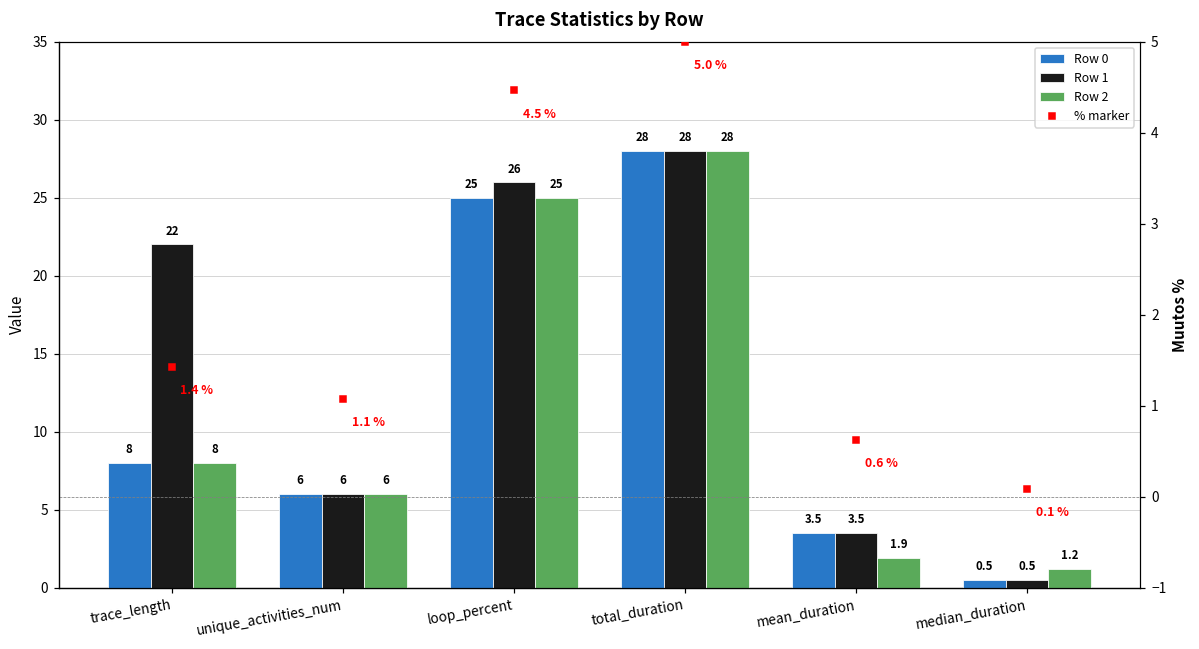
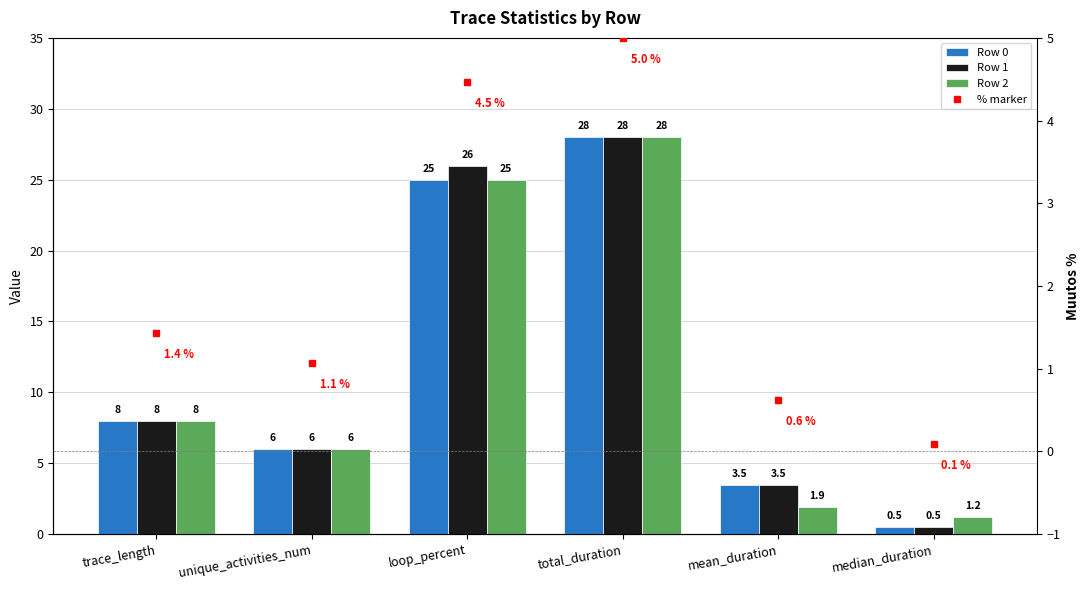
Row 1, trace_length: 22 -> 8
